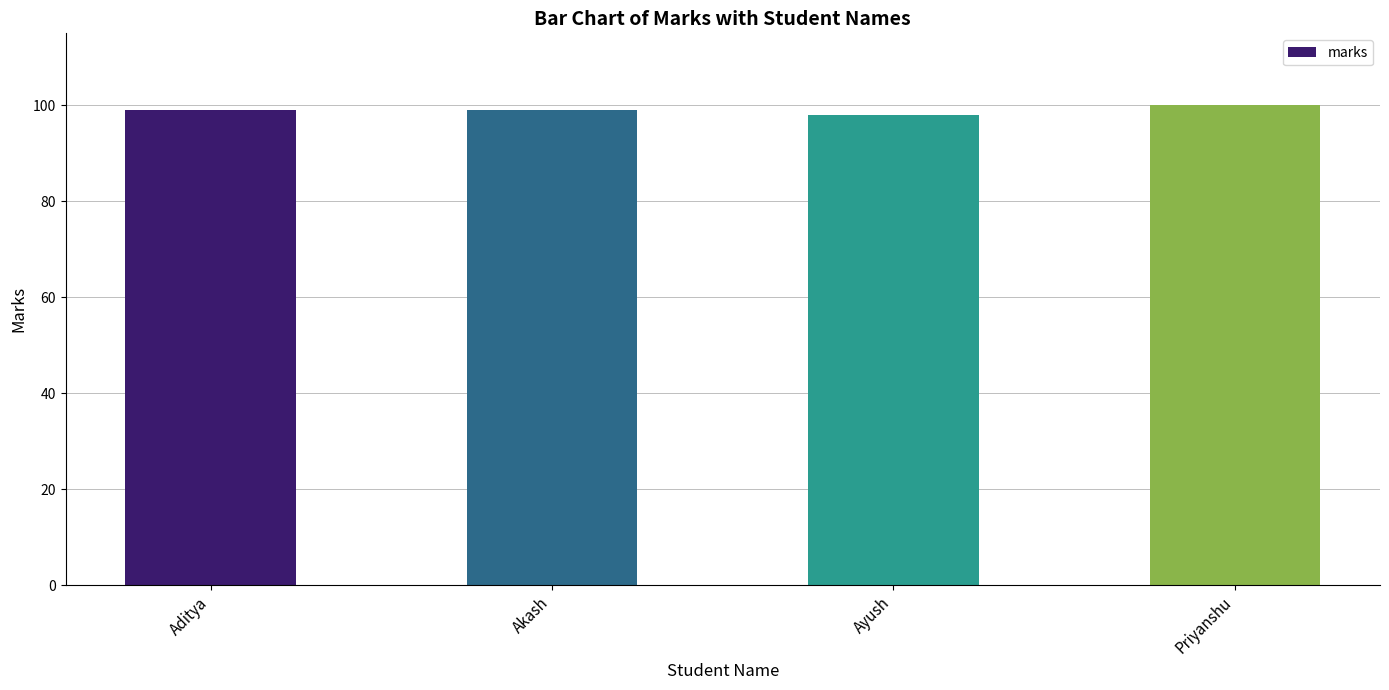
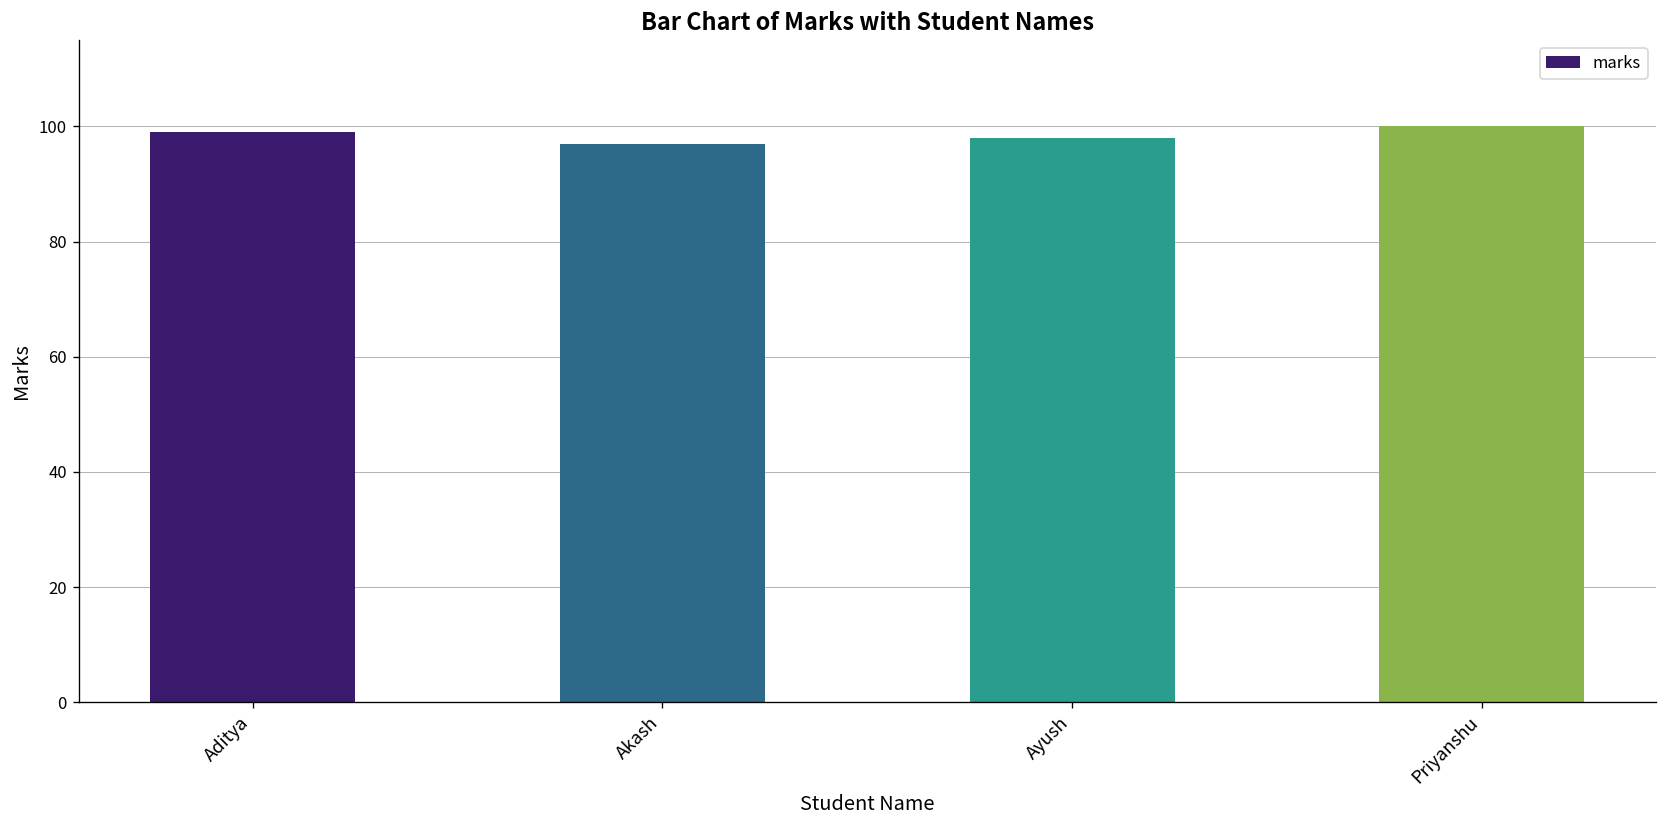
Akash: 99 -> 97
